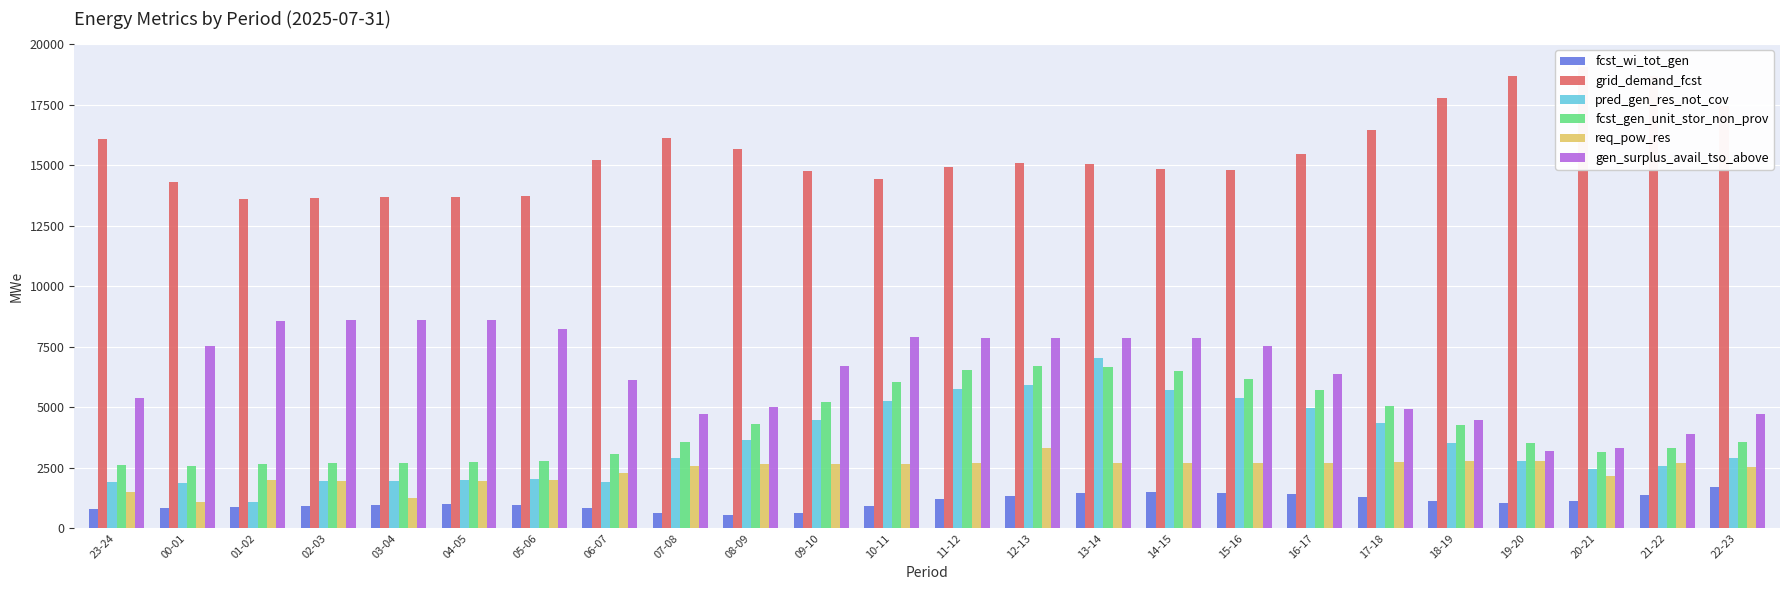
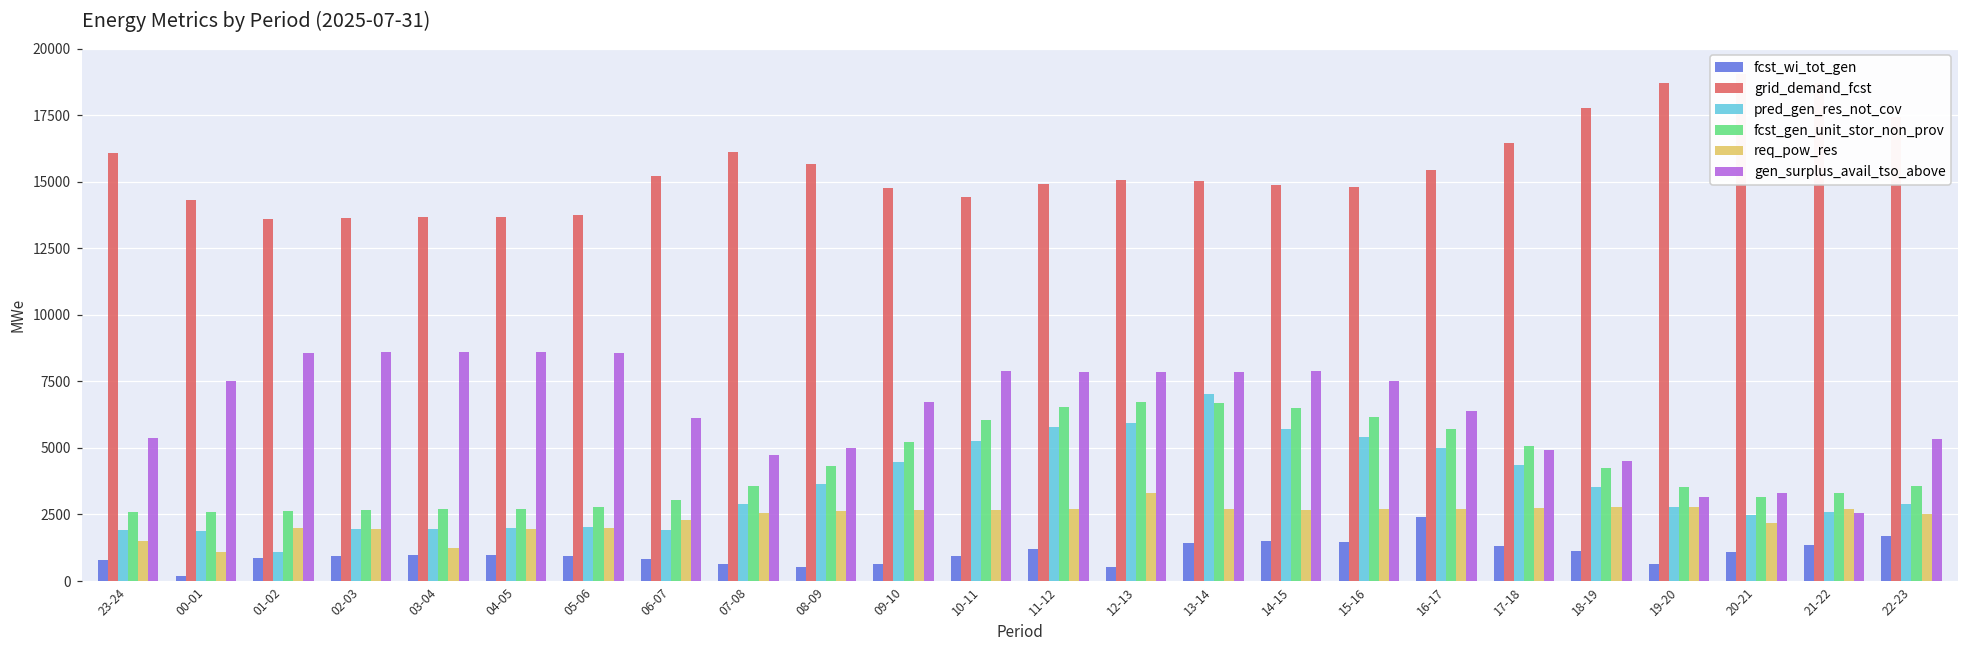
fcst_wi_tot_gen, 00-01: 800 -> 200
gen_surplus_avail_tso_above, 05-06: 8200 -> 8600
fcst_wi_tot_gen, 12-13: 1300 -> 500
fcst_wi_tot_gen, 16-17: 1400 -> 2400
fcst_wi_tot_gen, 19-20: 1000 -> 600
gen_surplus_avail_tso_above, 21-22: 3900 -> 2600
gen_surplus_avail_tso_above, 22-23: 4700 -> 5300
